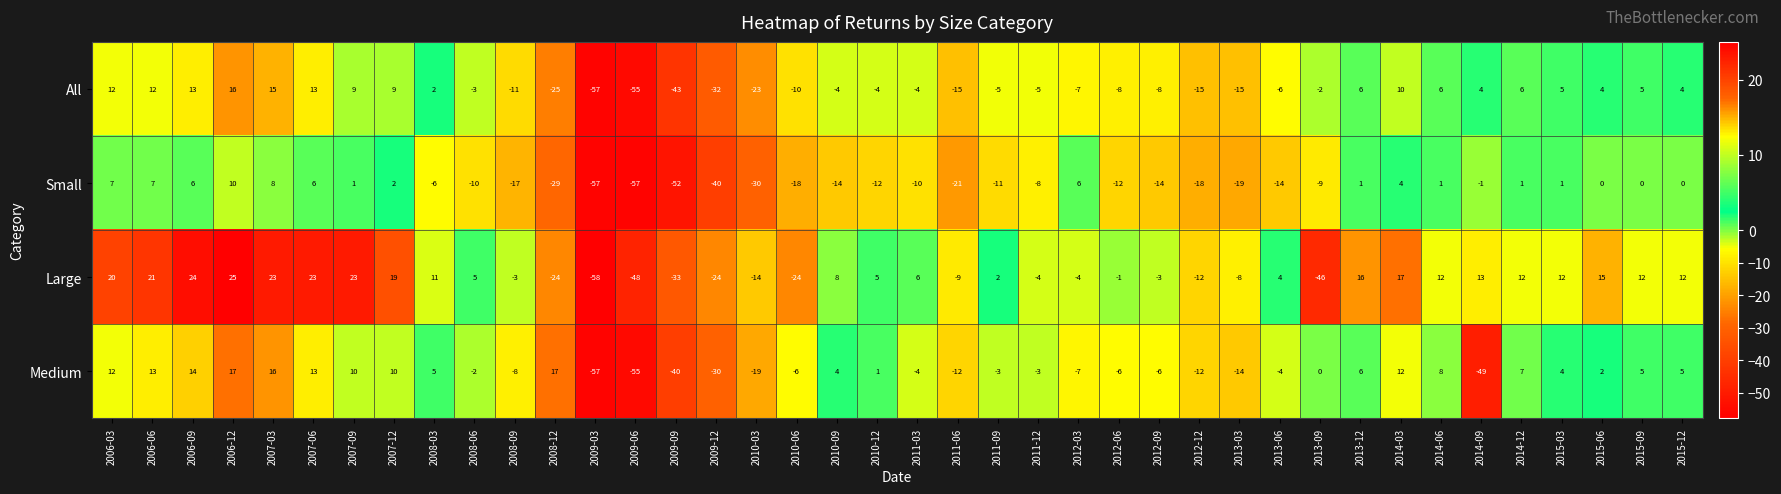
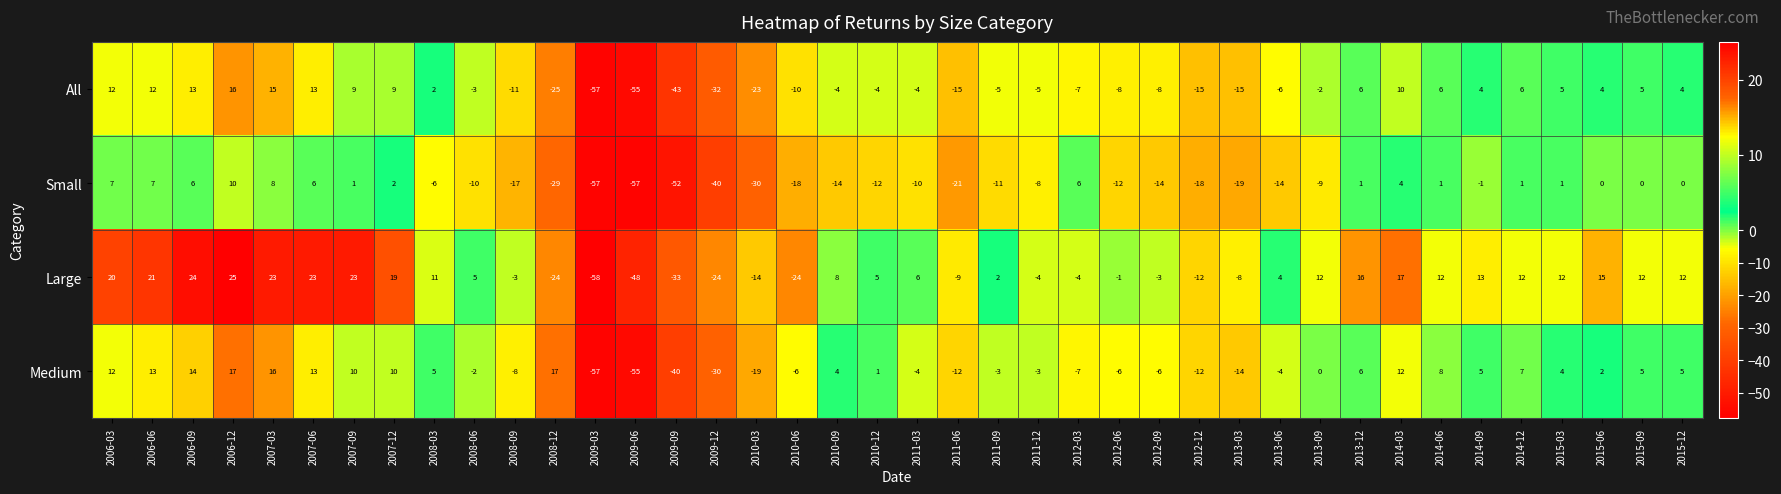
Large, 2013-09: -46 -> 12
Medium, 2014-09: -49 -> 5
